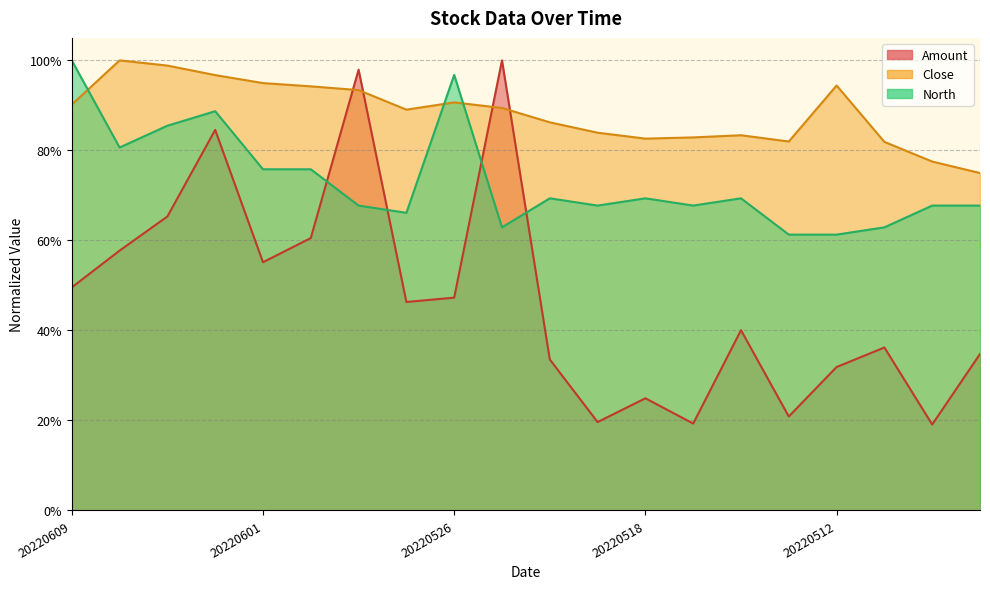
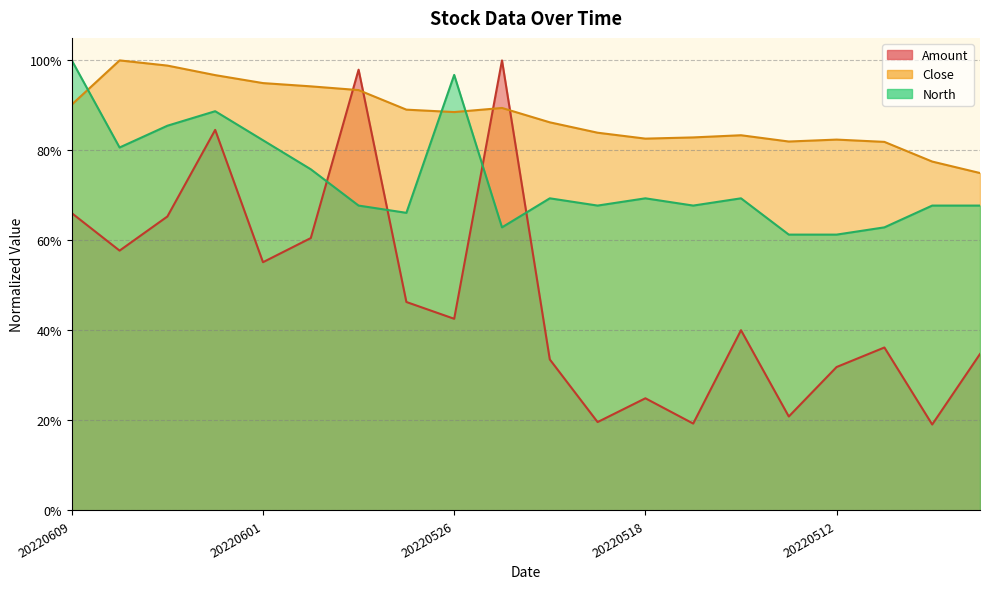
Amount, 20220609: 50% -> 66%
North, 20220601: 76% -> 82%
Amount, 20220526: 47% -> 43%
Close, 20220526: 91% -> 89%
Close, 20220512: 94% -> 82%
